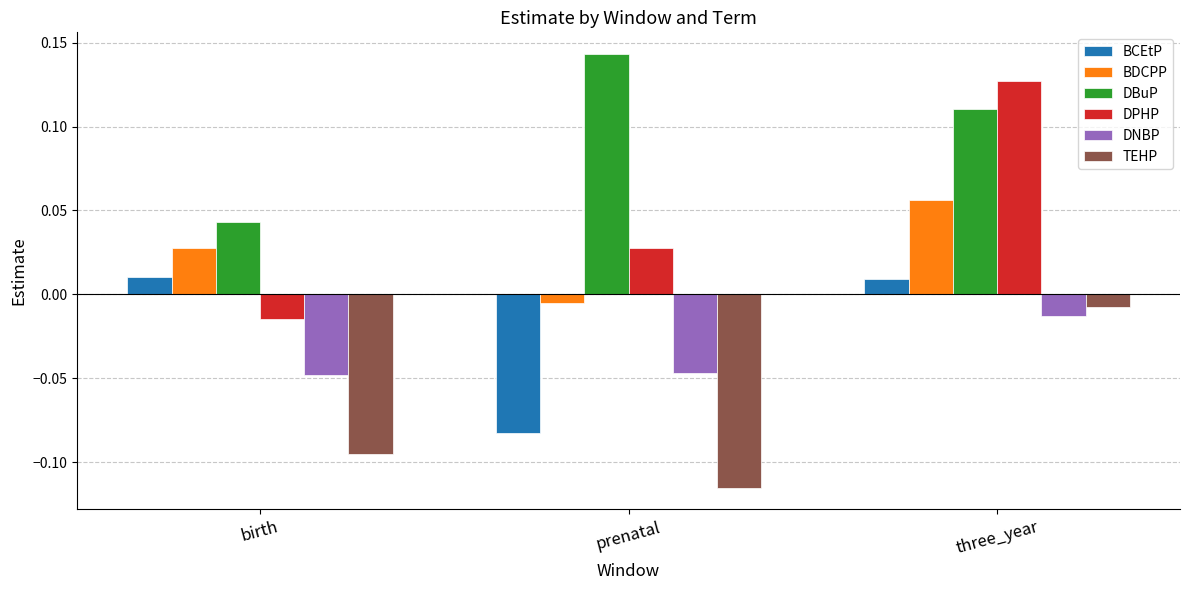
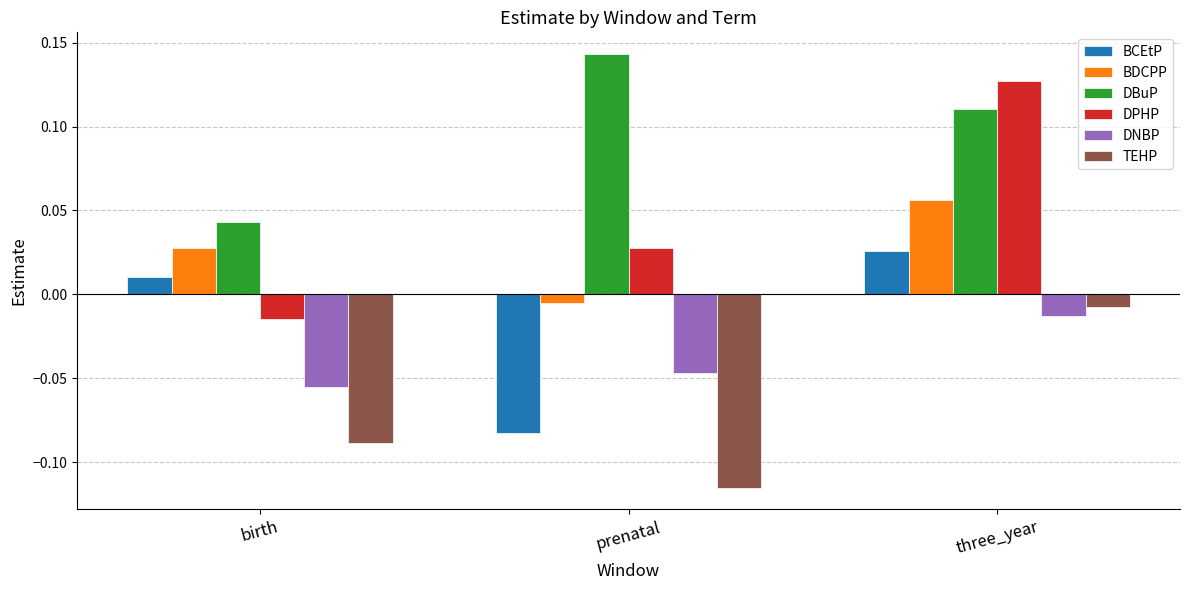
DNBP, birth: -0.048 -> -0.055
TEHP, birth: -0.095 -> -0.089
BCEtP, three_year: 0.009 -> 0.026
